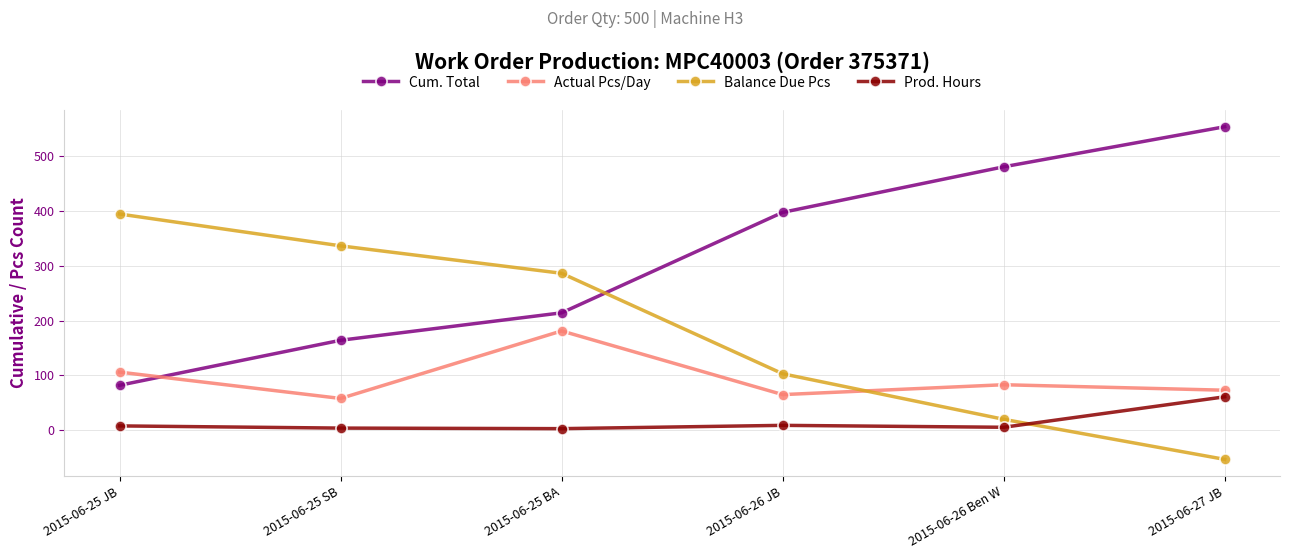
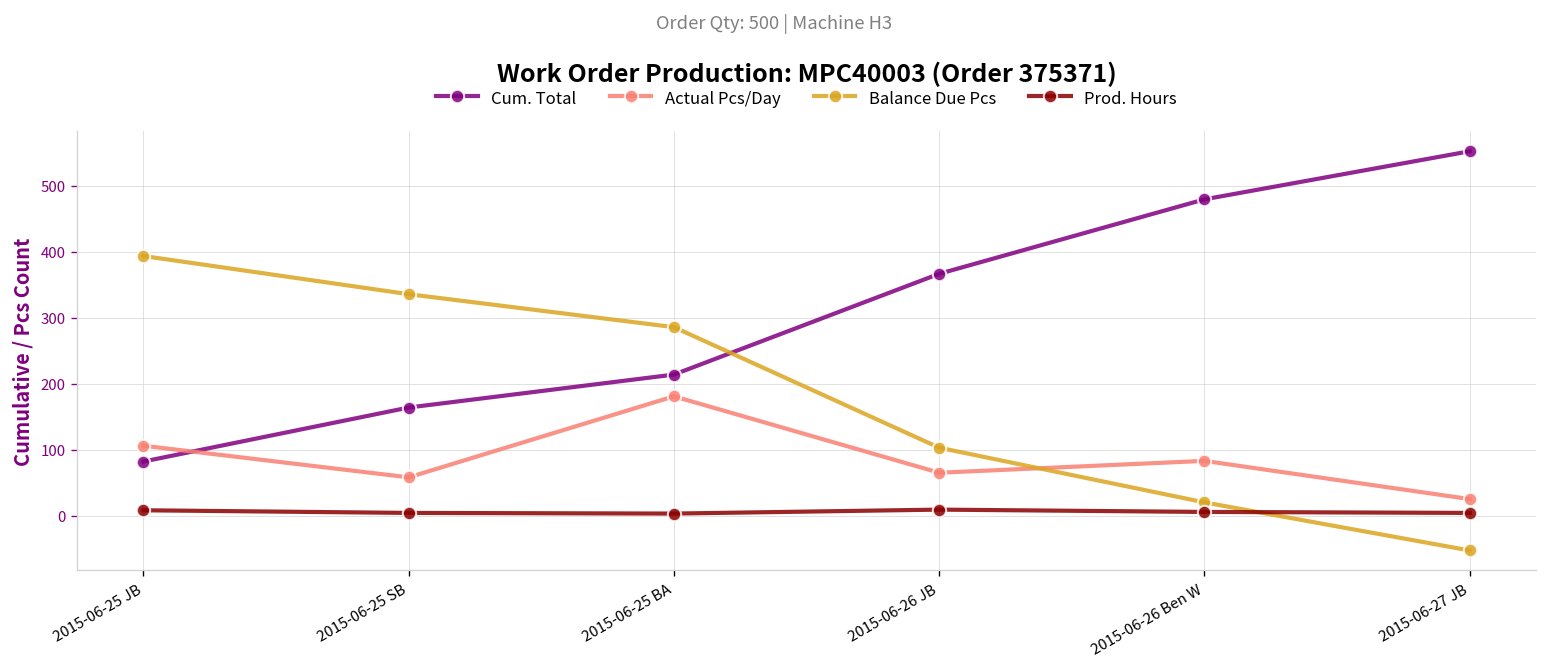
Cum. Total, 2015-06-26 JB: 400 -> 370
Actual Pcs/Day, 2015-06-27 JB: 70 -> 30
Prod. Hours, 2015-06-27 JB: 60 -> 0
